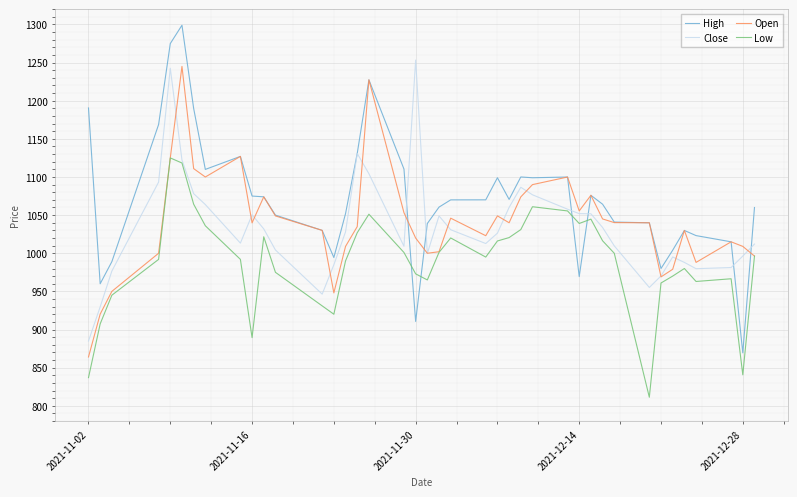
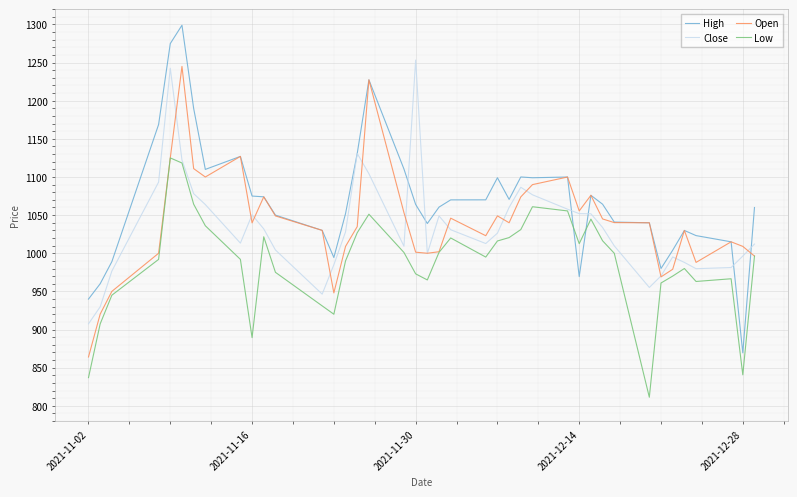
High, 2021-11-02: 1190 -> 940
Close, 2021-11-02: 880 -> 910
High, 2021-11-30: 910 -> 1060
Open, 2021-11-30: 1020 -> 1000
Low, 2021-12-14: 1040 -> 1010
